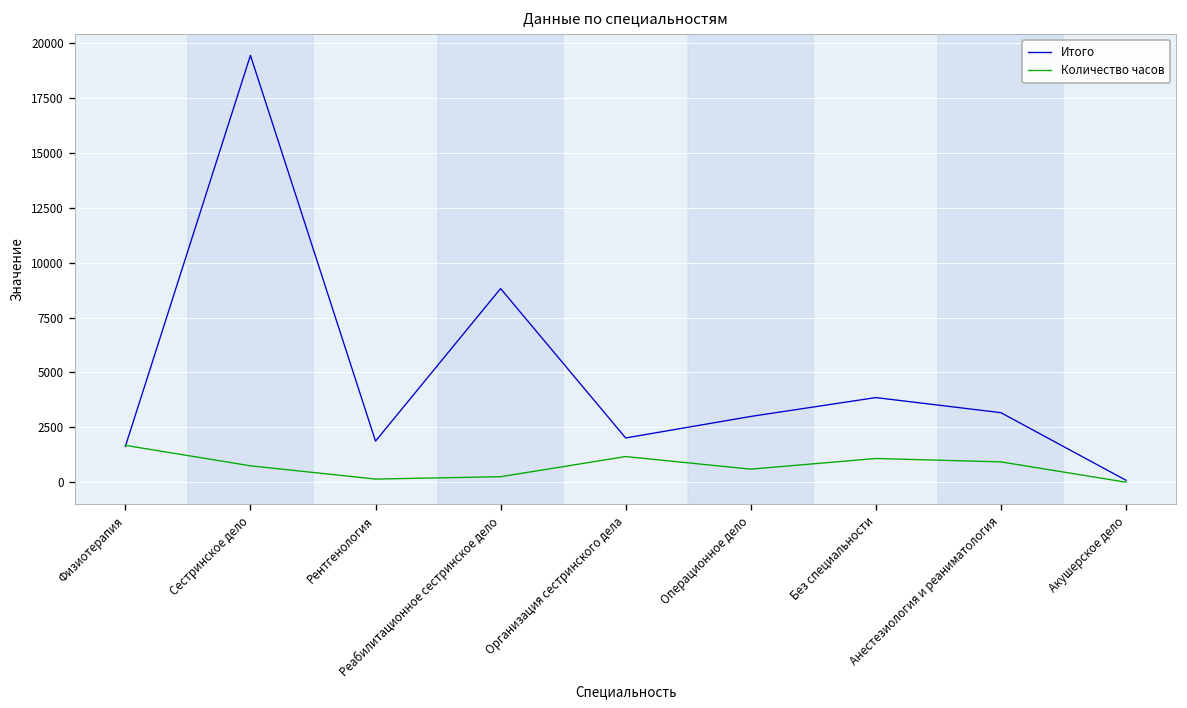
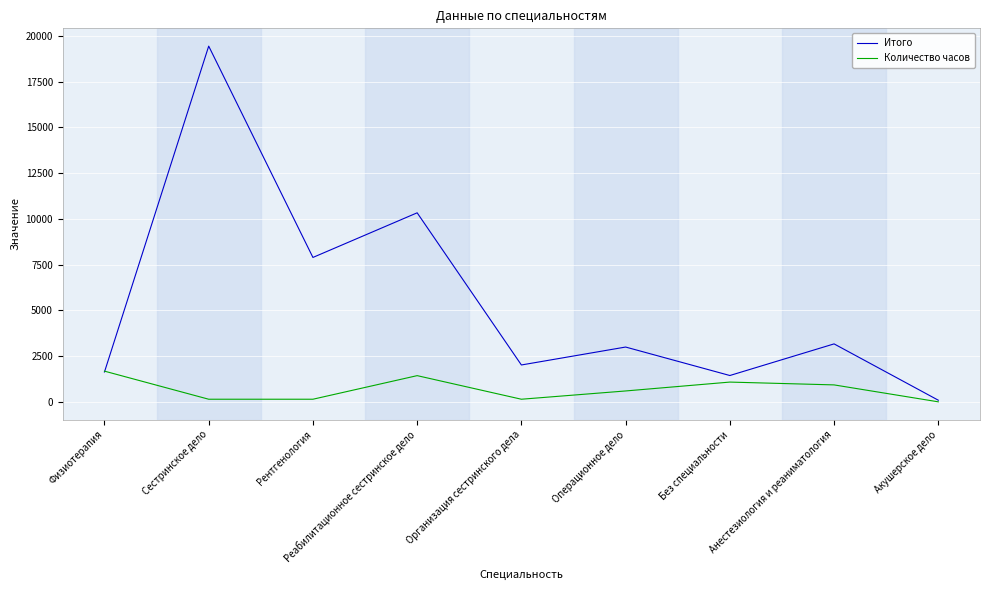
Количество часов, Сестринское дело: 700 -> 100
Итого, Рентгенология: 1900 -> 7900
Итого, Реабилитационное сестринское дело: 8800 -> 10300
Количество часов, Реабилитационное сестринское дело: 300 -> 1400
Количество часов, Организация сестринского дела: 1200 -> 100
Итого, Без специальности: 3900 -> 1400
